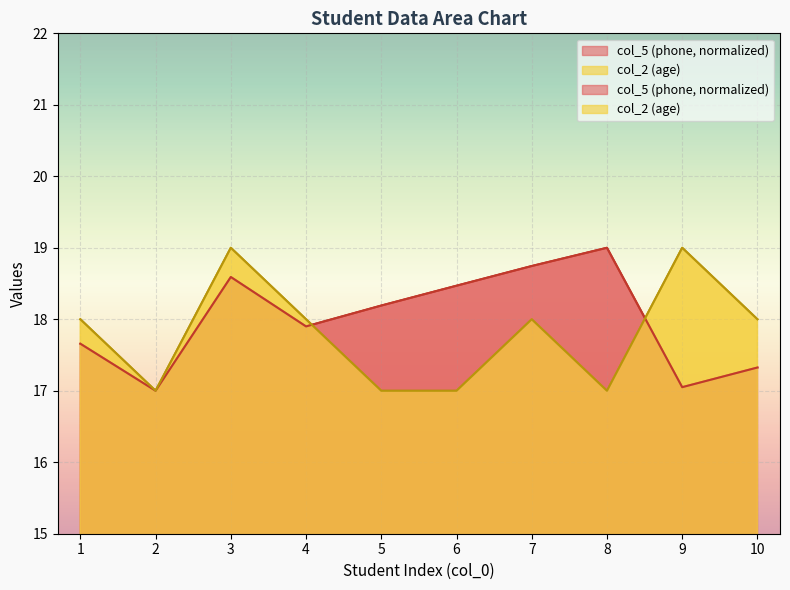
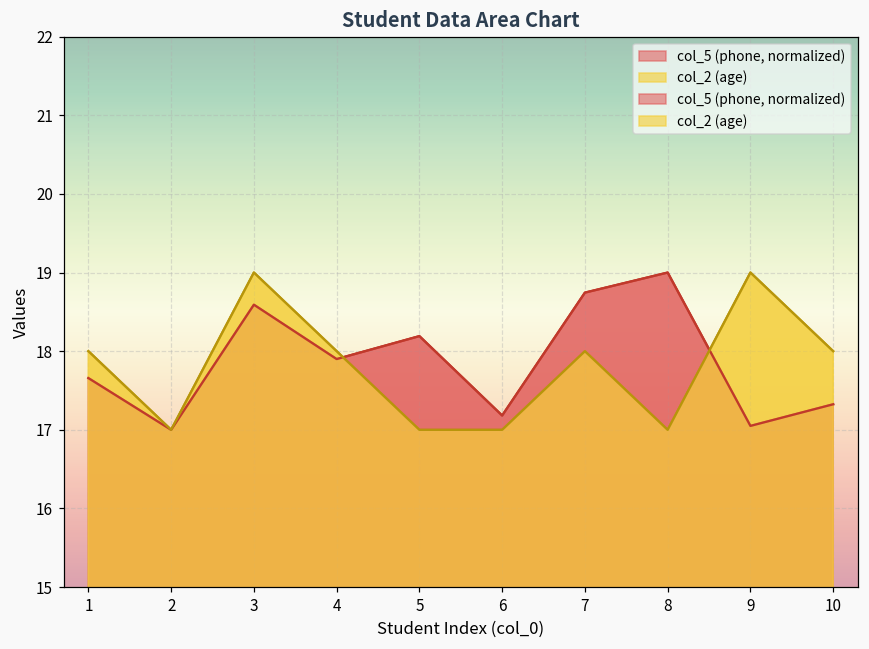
col_5 (phone, normalized), 6: 18.5 -> 17.2
